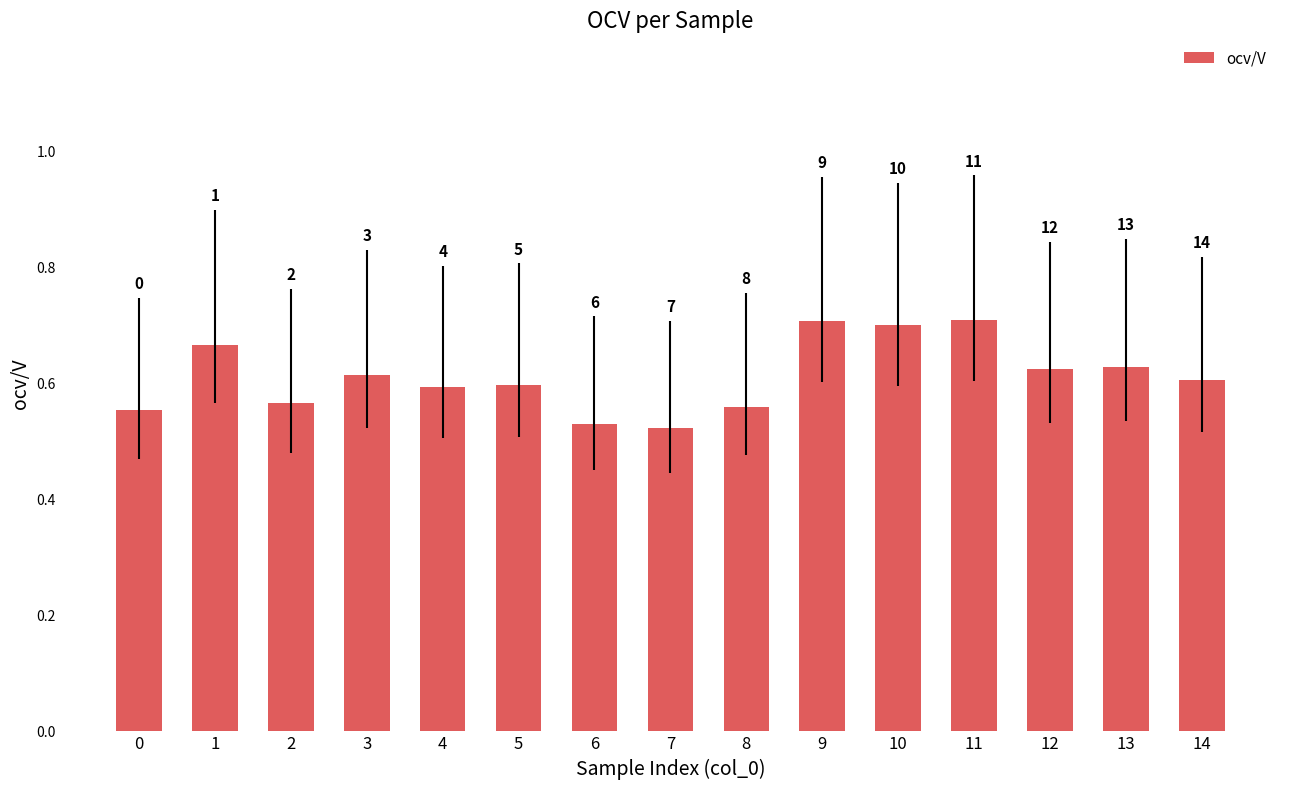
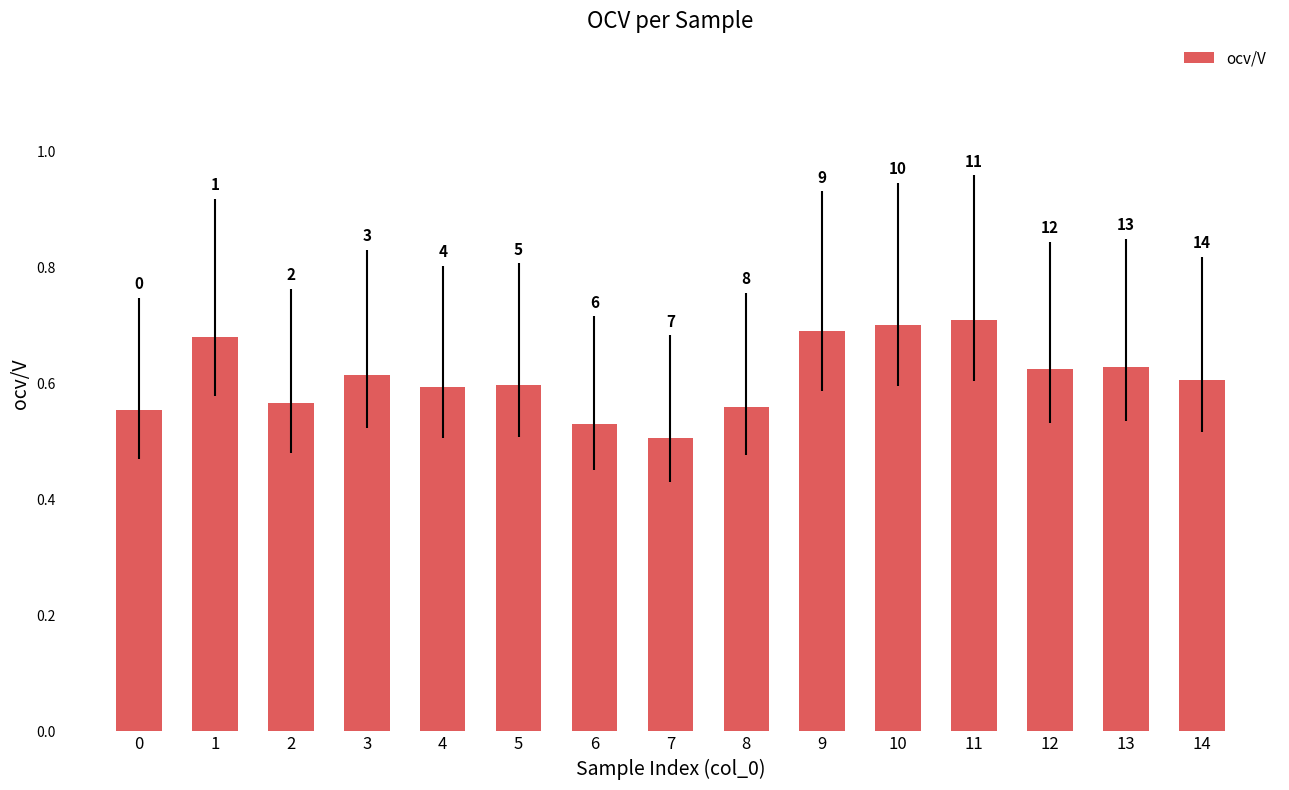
1: 0.67 -> 0.68
7: 0.52 -> 0.51
9: 0.71 -> 0.69
